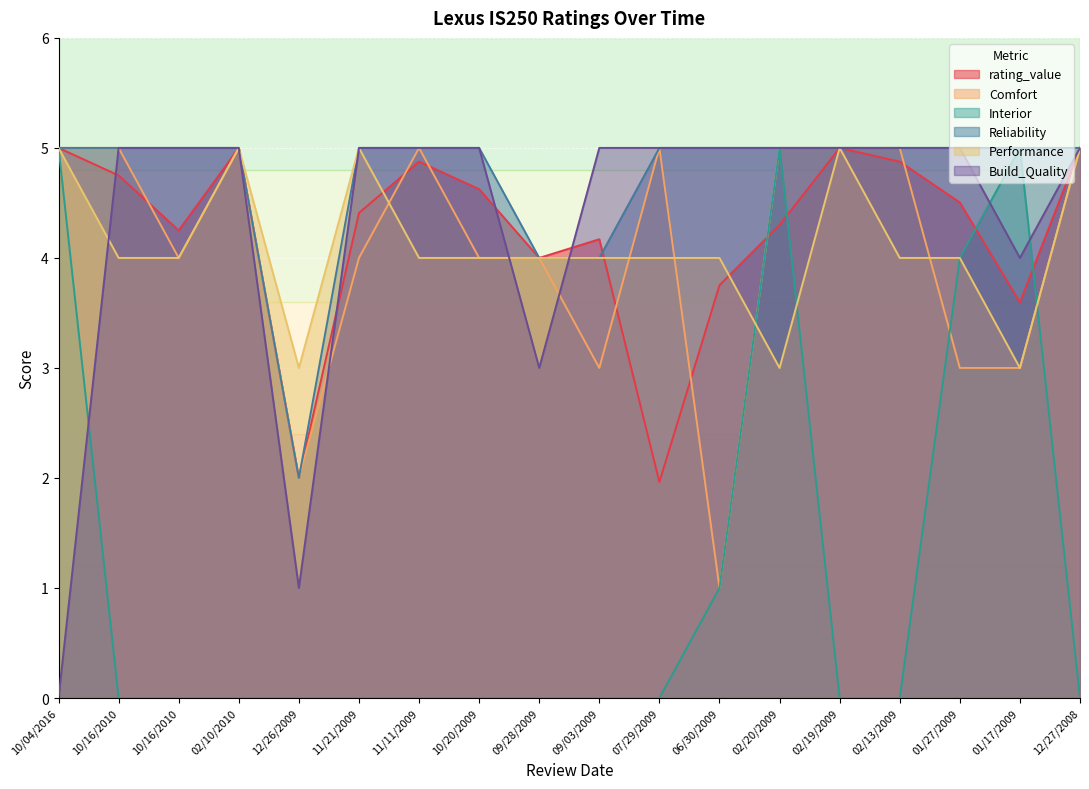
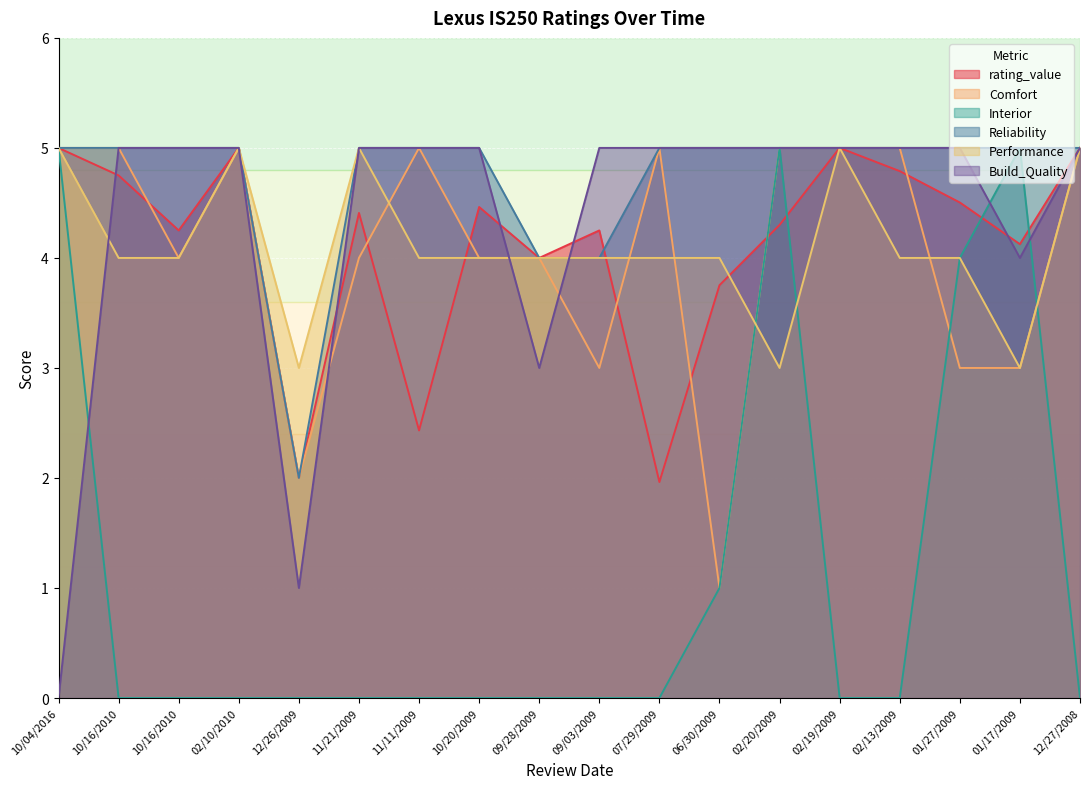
rating_value, 11/11/2009: 4.88 -> 2.43
rating_value, 10/20/2009: 4.63 -> 4.46
rating_value, 09/03/2009: 4.17 -> 4.25
rating_value, 02/13/2009: 4.88 -> 4.79
rating_value, 01/17/2009: 3.60 -> 4.13
